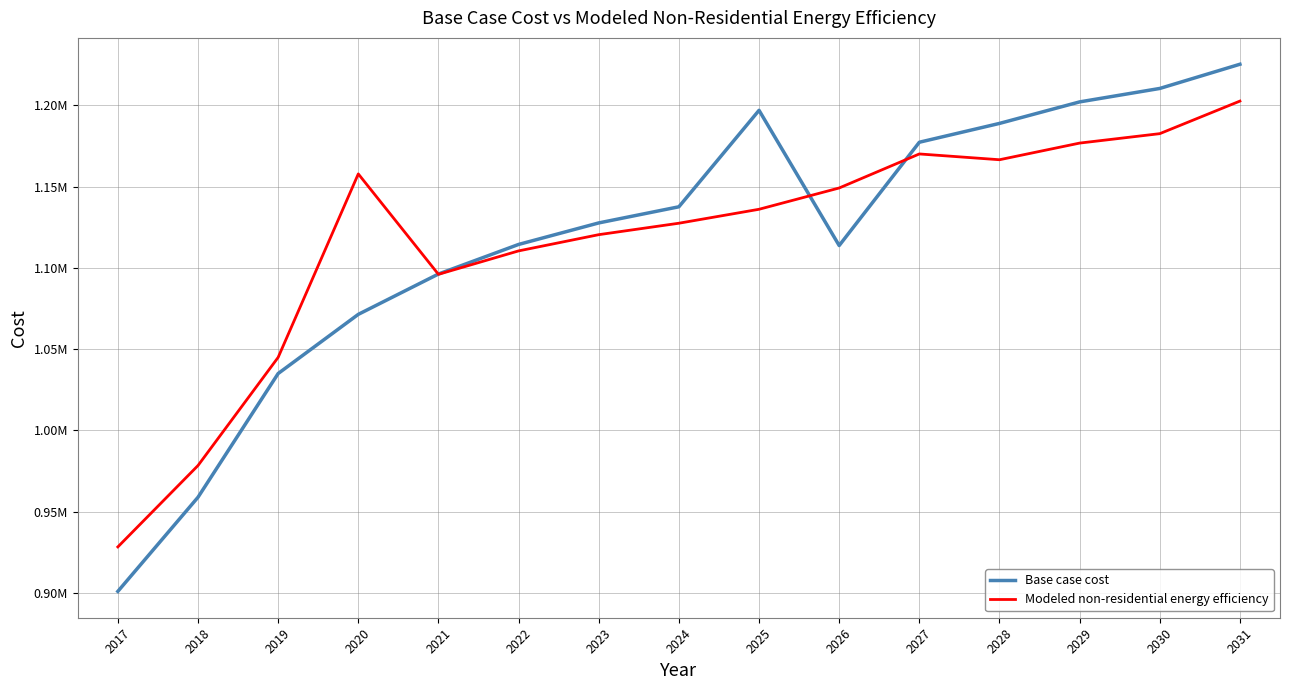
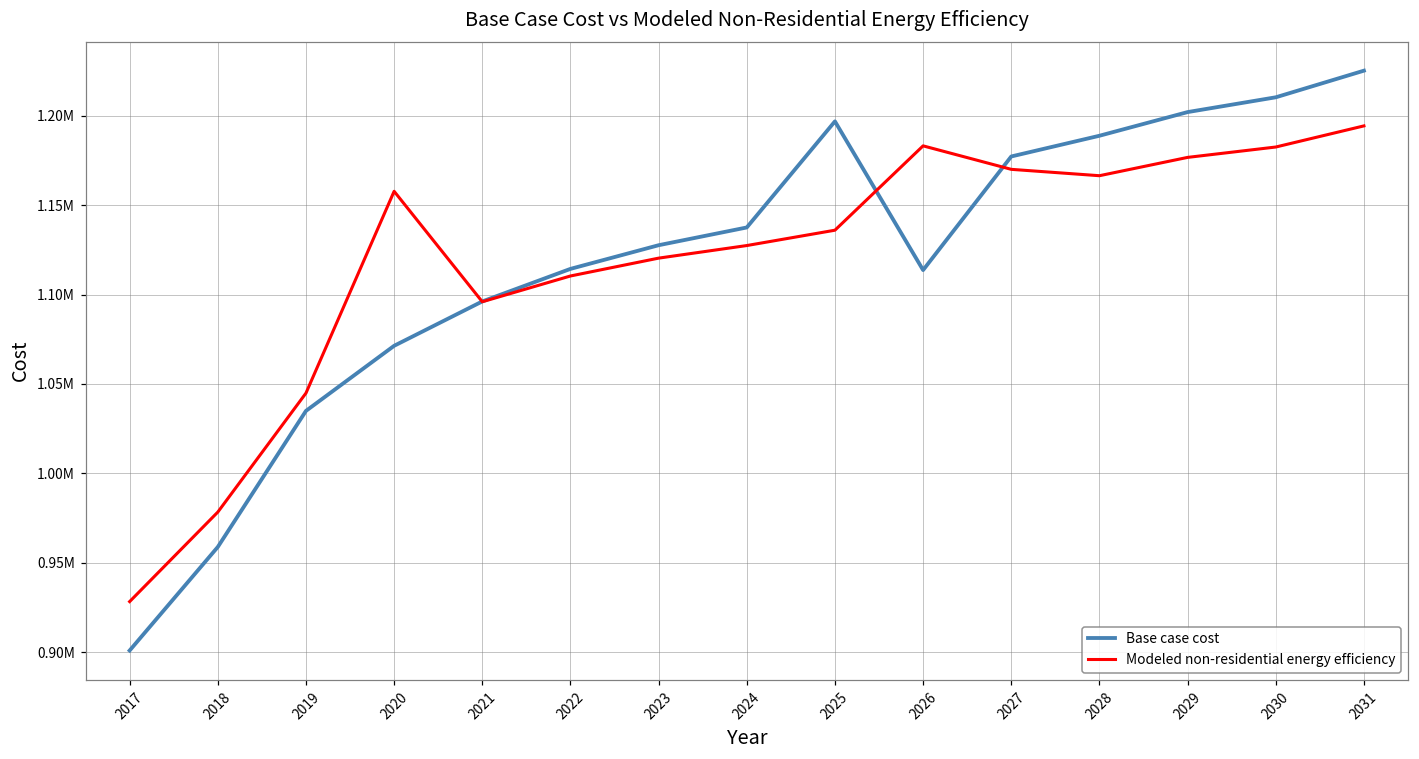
Modeled non-residential energy efficiency, 2026: 1149000 -> 1183000
Modeled non-residential energy efficiency, 2031: 1203000 -> 1194000
